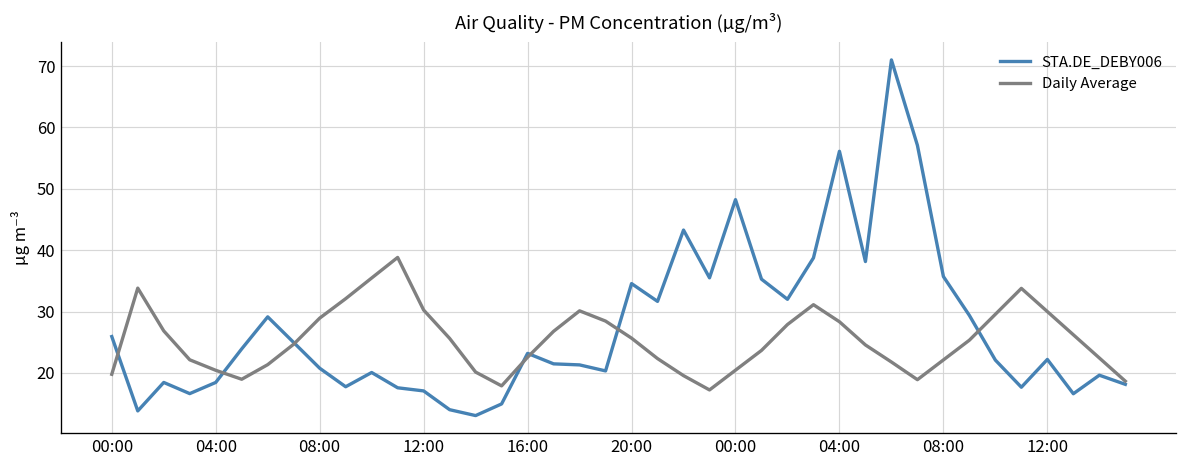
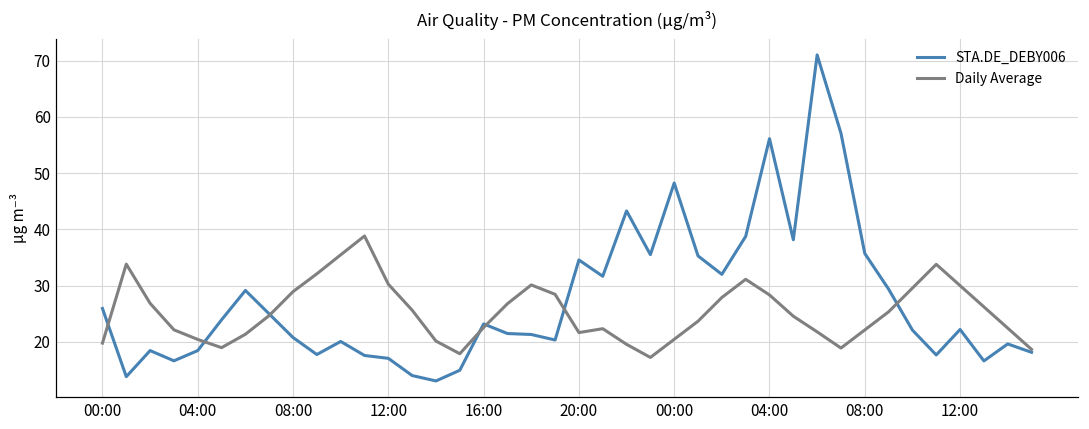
Daily Average, 20:00: 26 -> 22
